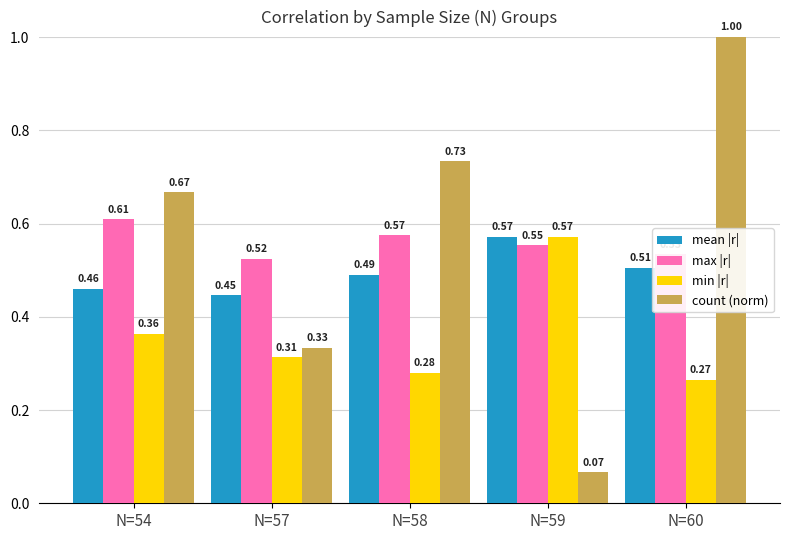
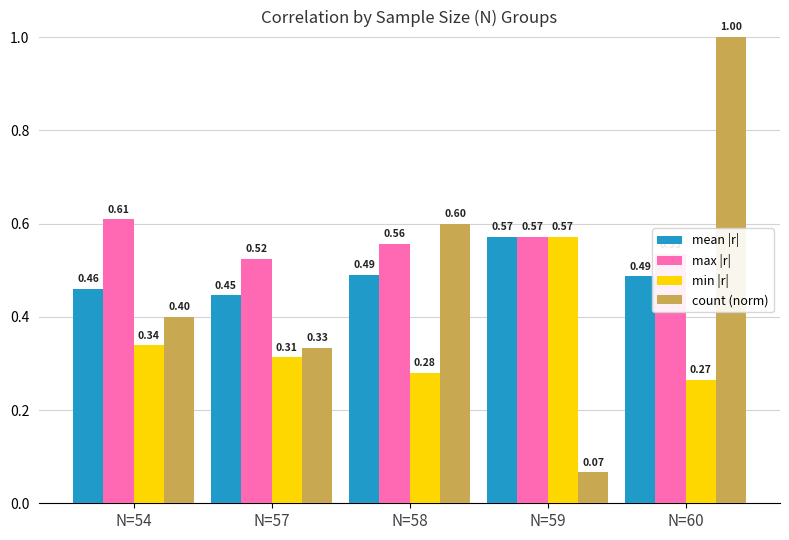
min |r|, N=54: 0.36 -> 0.34
count (norm), N=54: 0.67 -> 0.40
max |r|, N=58: 0.57 -> 0.56
count (norm), N=58: 0.73 -> 0.60
max |r|, N=59: 0.55 -> 0.57
mean |r|, N=60: 0.51 -> 0.49
